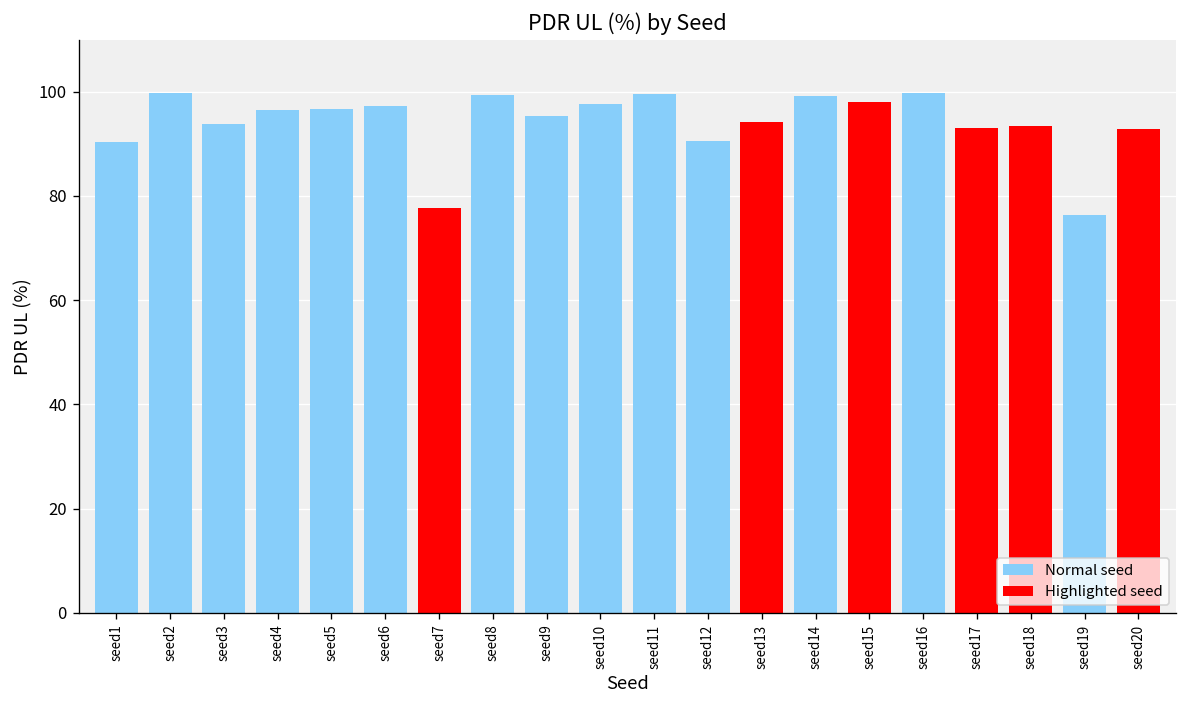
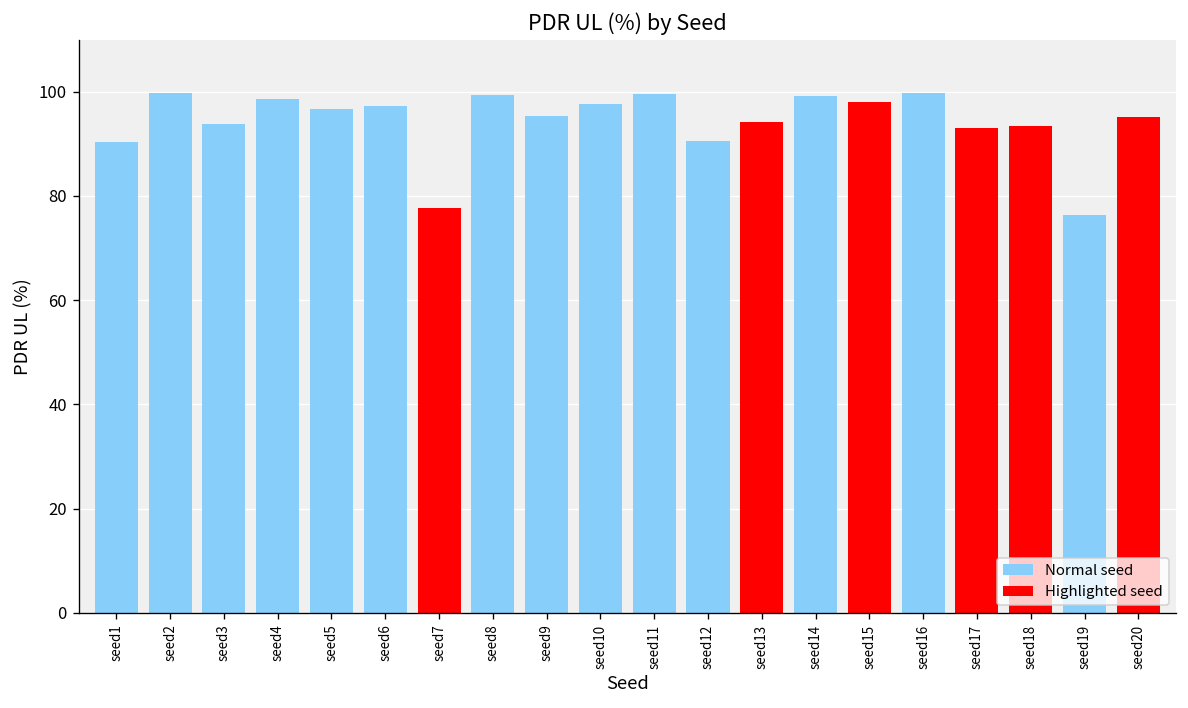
seed4: 97 -> 99
seed20: 93 -> 95
